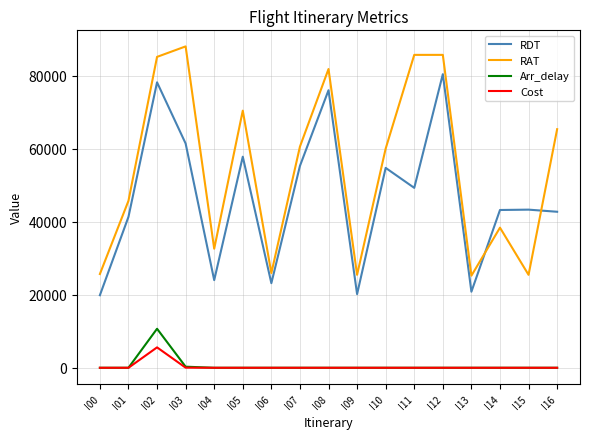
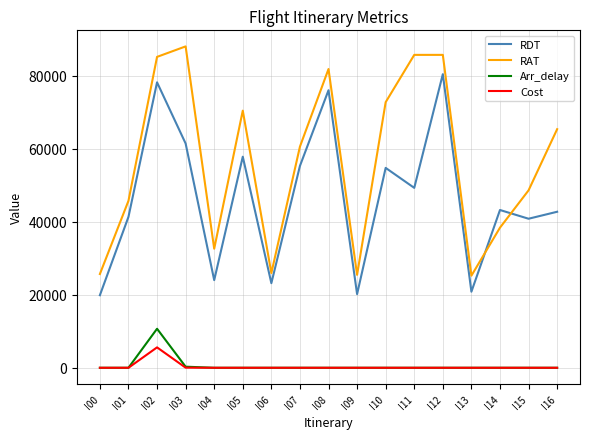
RAT, I10: 60000 -> 73000
RDT, I15: 43000 -> 41000
RAT, I15: 25000 -> 49000
